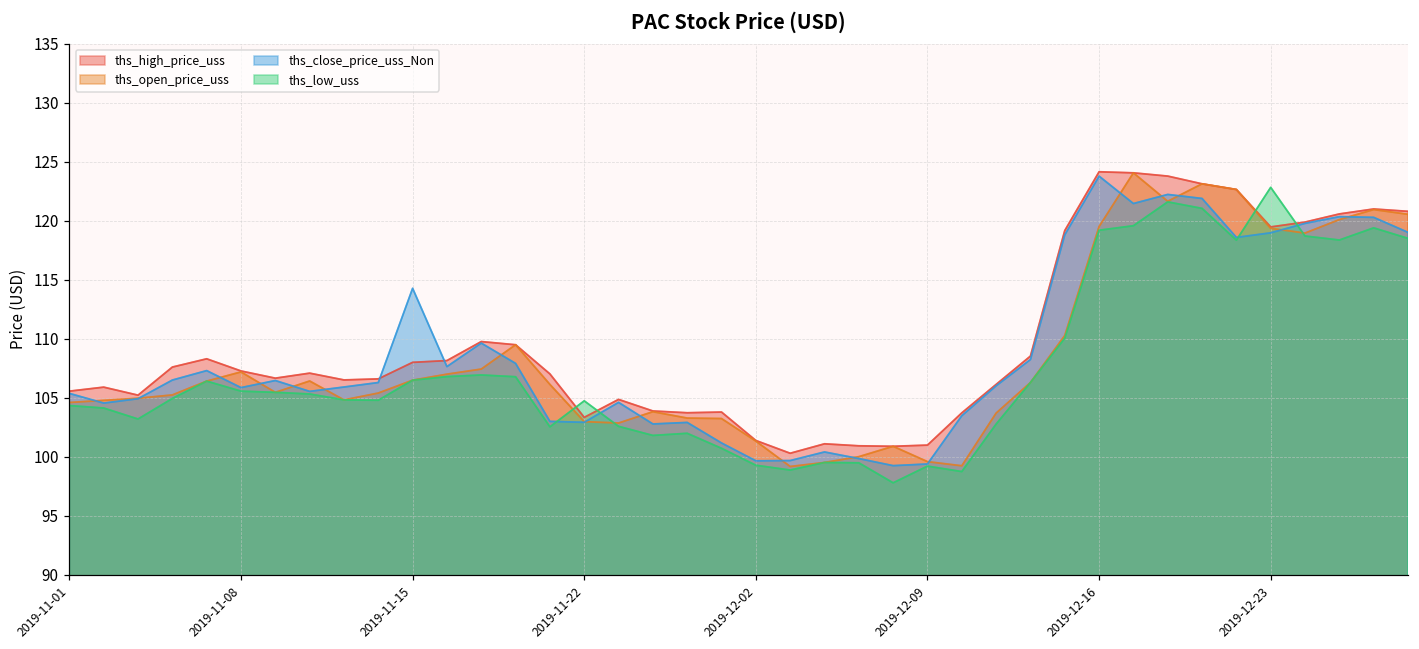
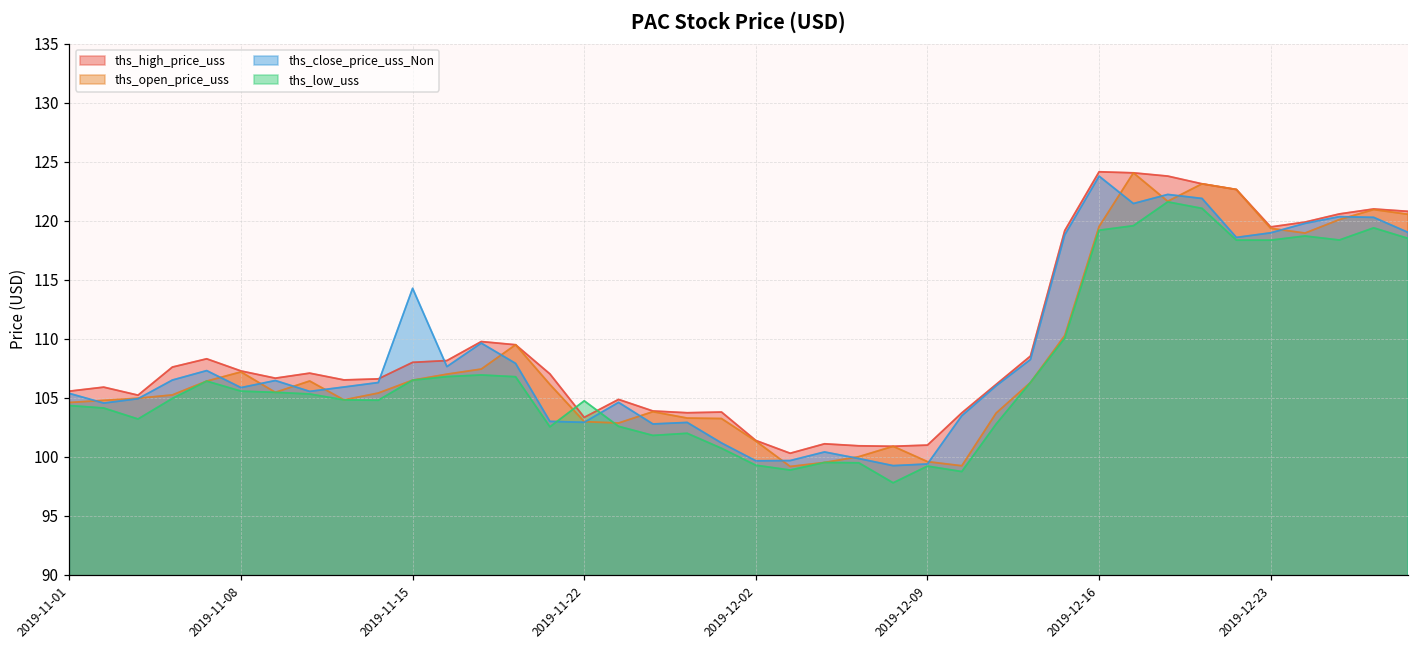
ths_low_uss, 2019-12-23: 122.8 -> 118.4
